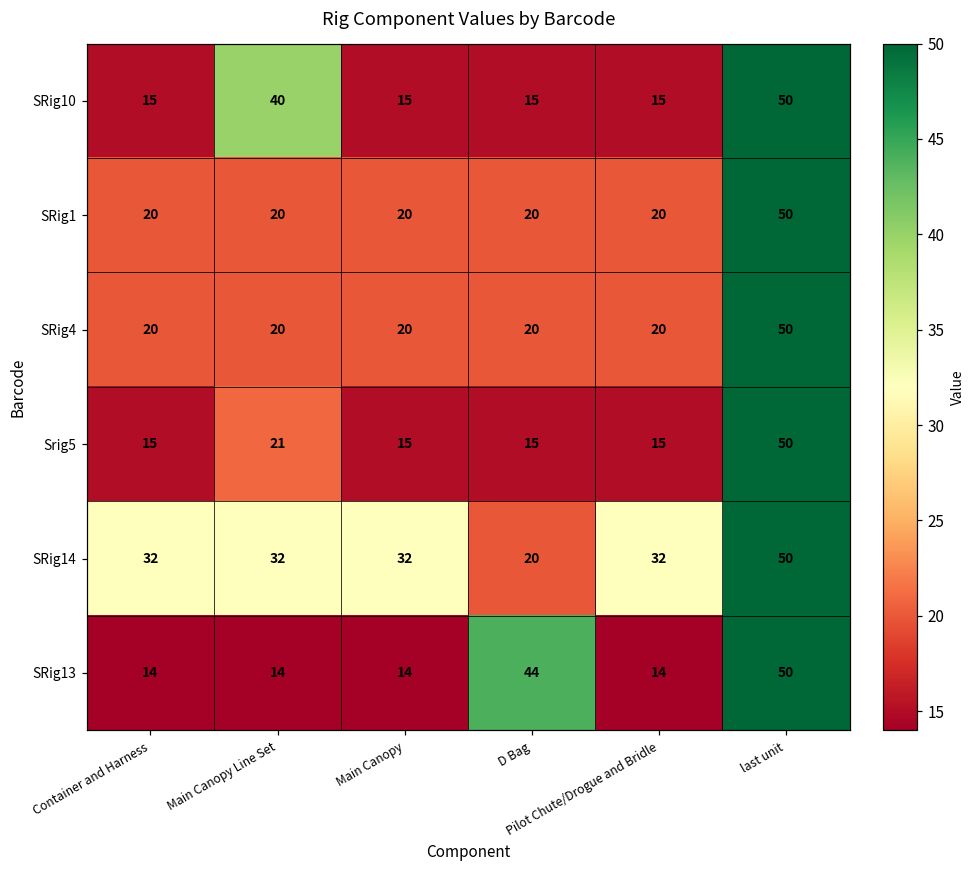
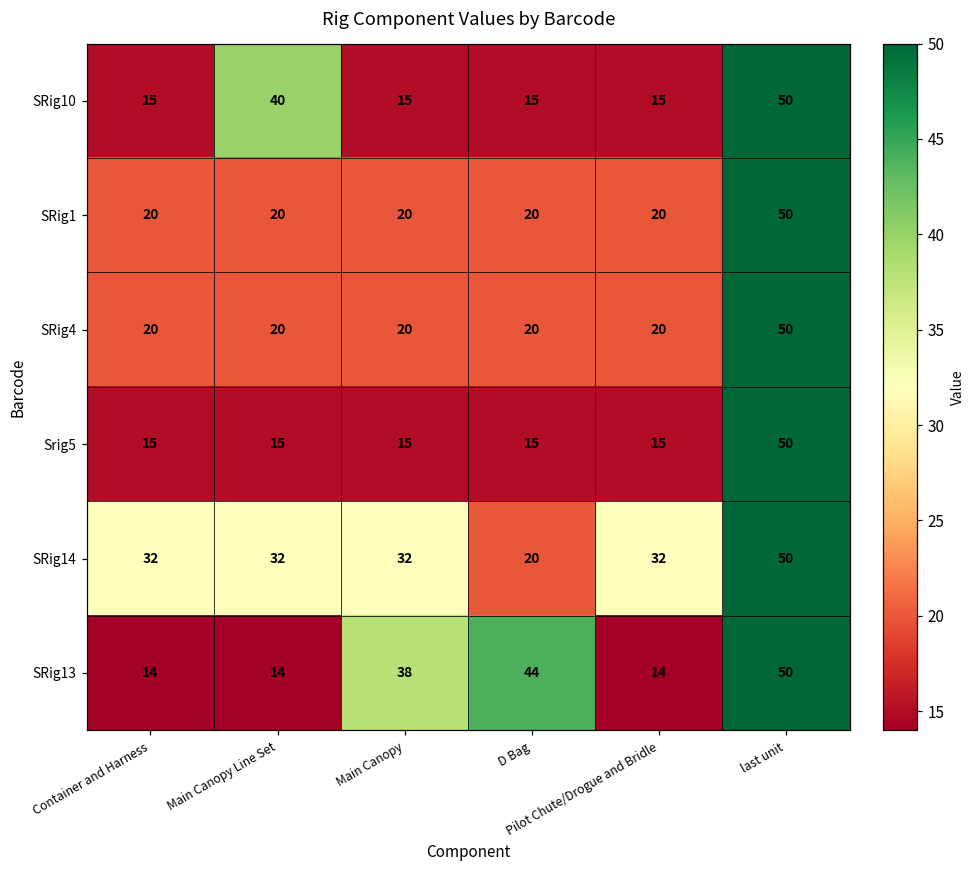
Srig5, Main Canopy Line Set: 21 -> 15
SRig13, Main Canopy: 14 -> 38
